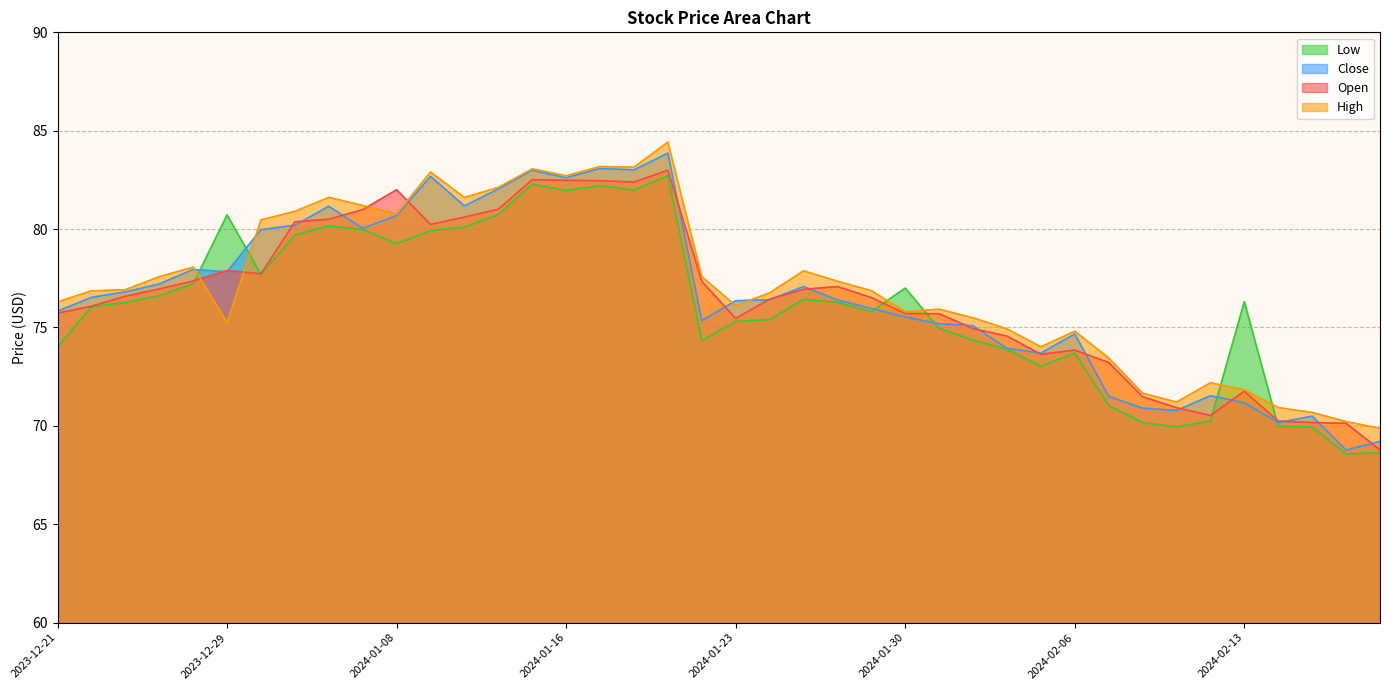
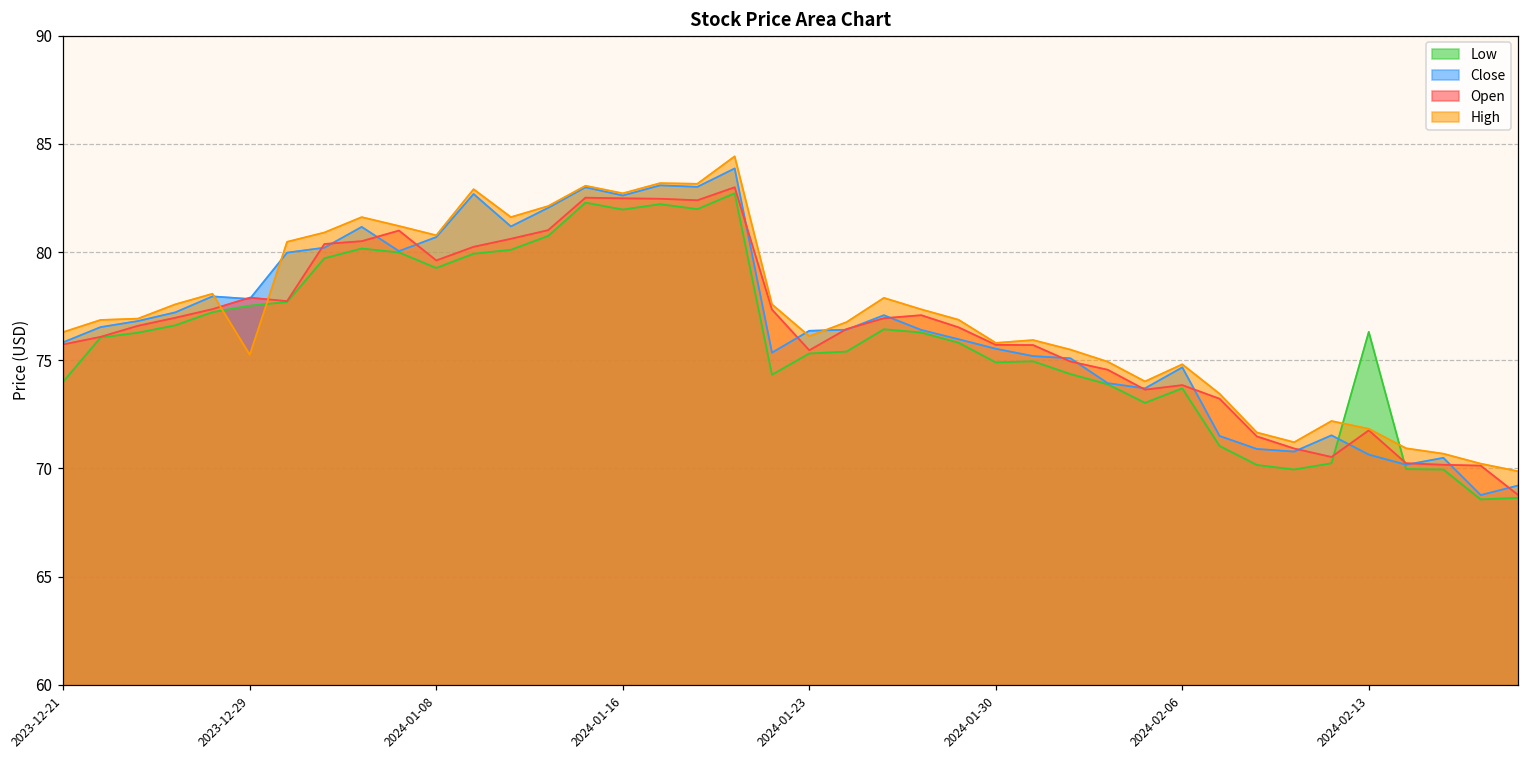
Low, 2023-12-29: 80.7 -> 77.5
Open, 2024-01-08: 82.0 -> 79.6
Low, 2024-01-30: 77.0 -> 74.9
Close, 2024-02-13: 71.2 -> 70.6
